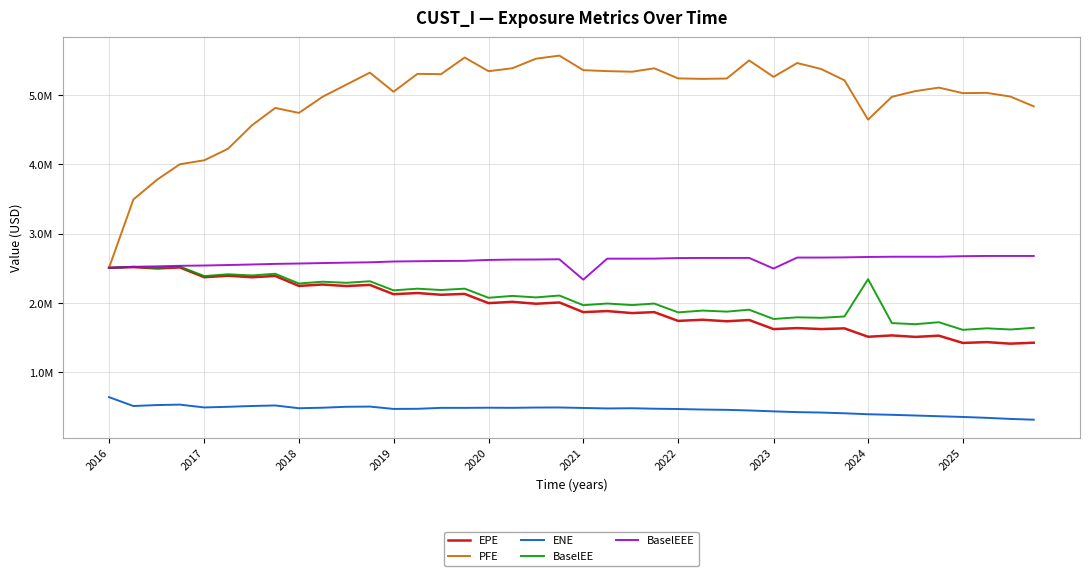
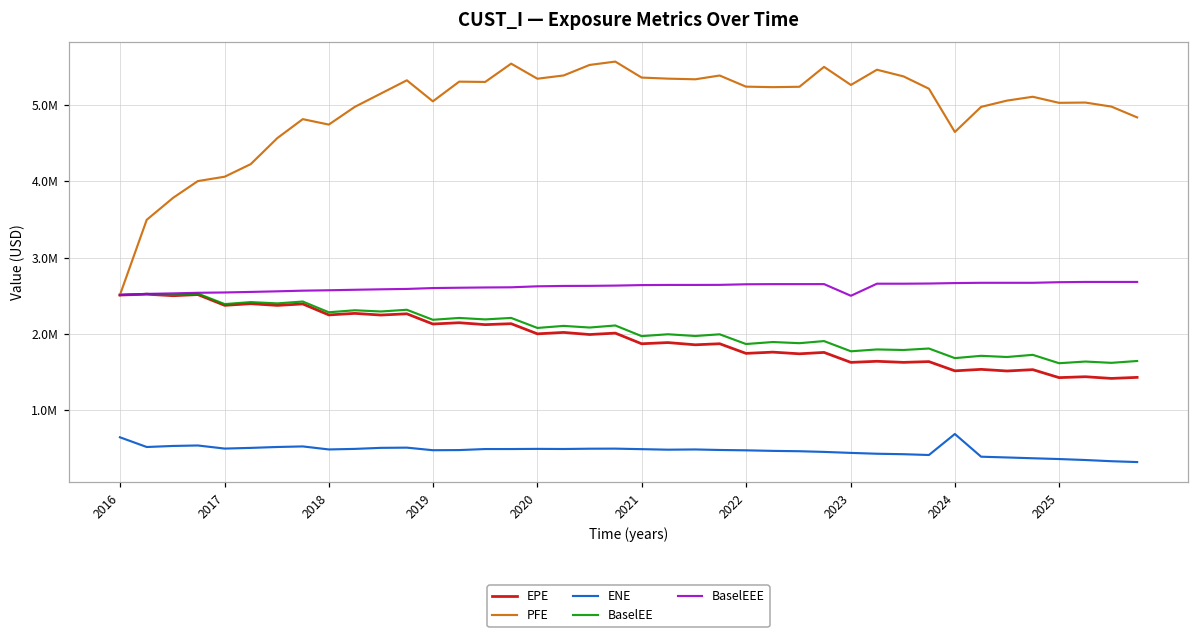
BaselEEE, 2021: 2300000 -> 2600000
ENE, 2024: 400000 -> 700000
BaselEE, 2024: 2300000 -> 1700000
